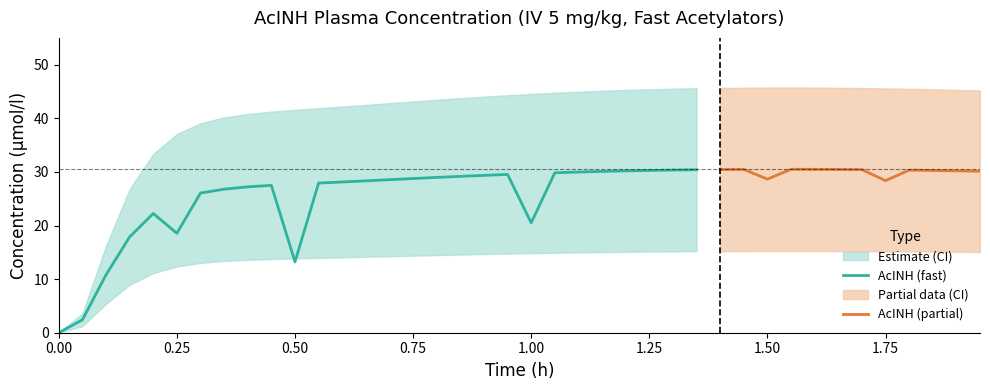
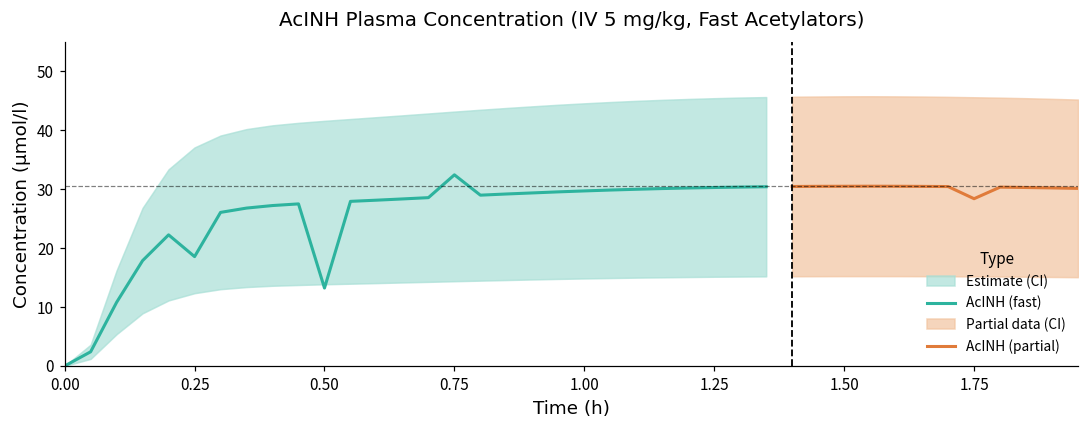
AcINH (fast), 0.75: 29 -> 32
AcINH (fast), 1.00: 21 -> 30
AcINH (partial), 1.50: 29 -> 30
